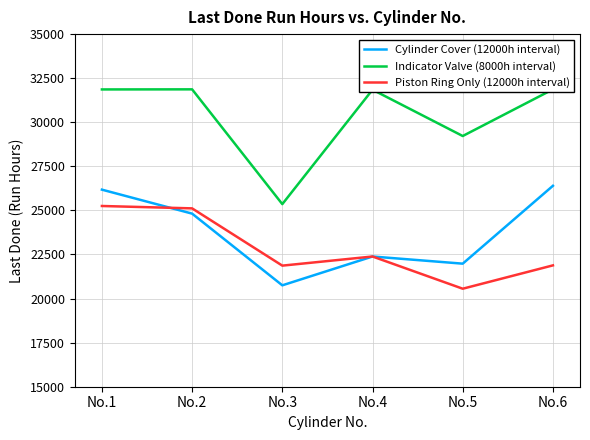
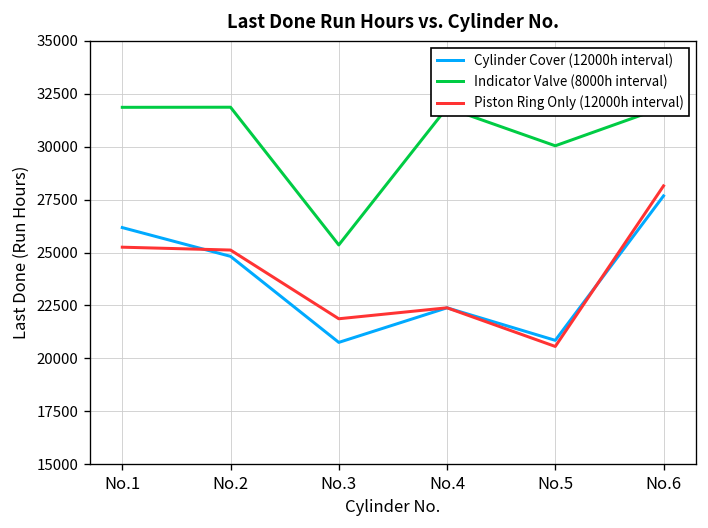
Cylinder Cover (12000h interval), No.5: 22000 -> 20800
Indicator Valve (8000h interval), No.5: 29200 -> 30000
Cylinder Cover (12000h interval), No.6: 26400 -> 27700
Piston Ring Only (12000h interval), No.6: 21900 -> 28100
